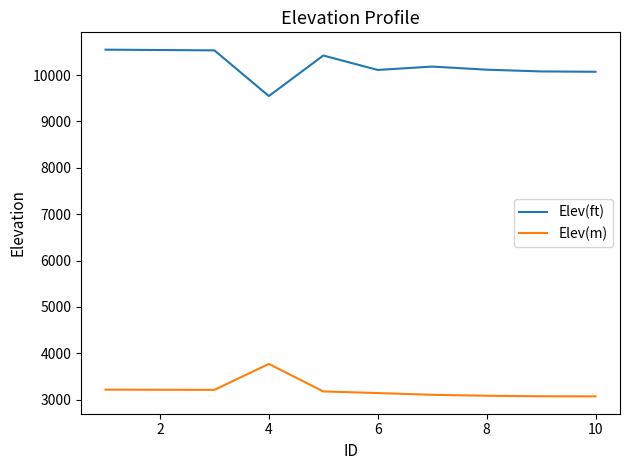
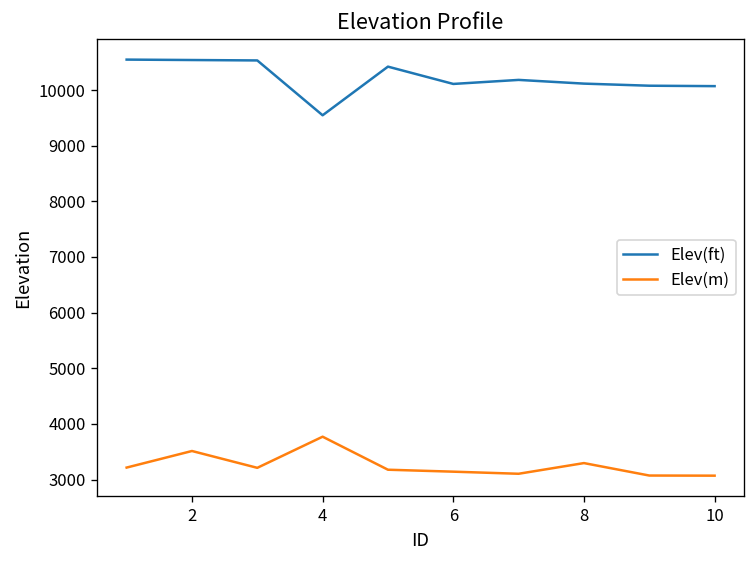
Elev(m), 2: 3200 -> 3500
Elev(m), 8: 3100 -> 3300
